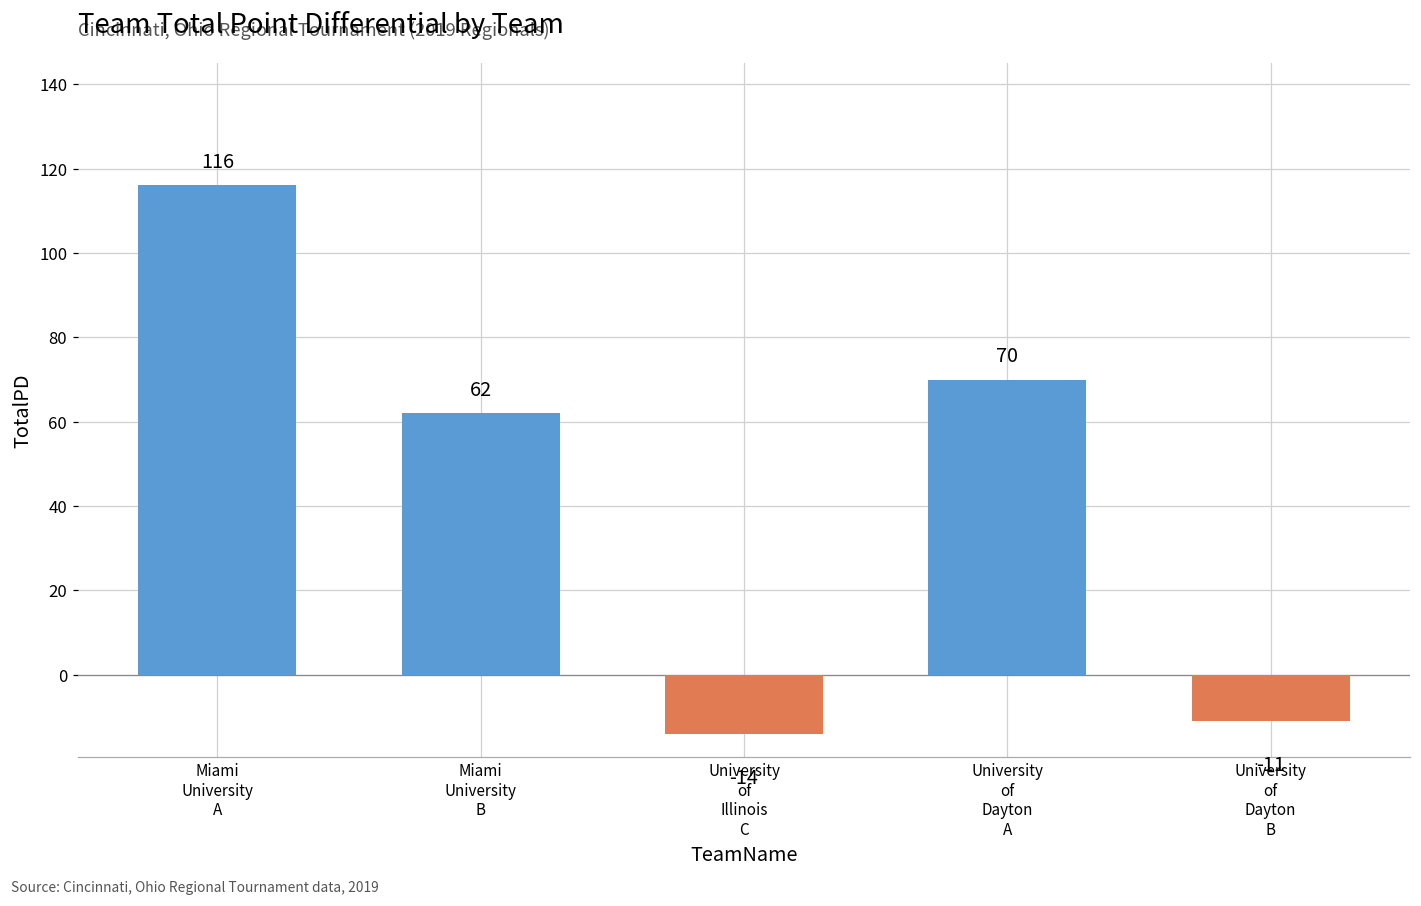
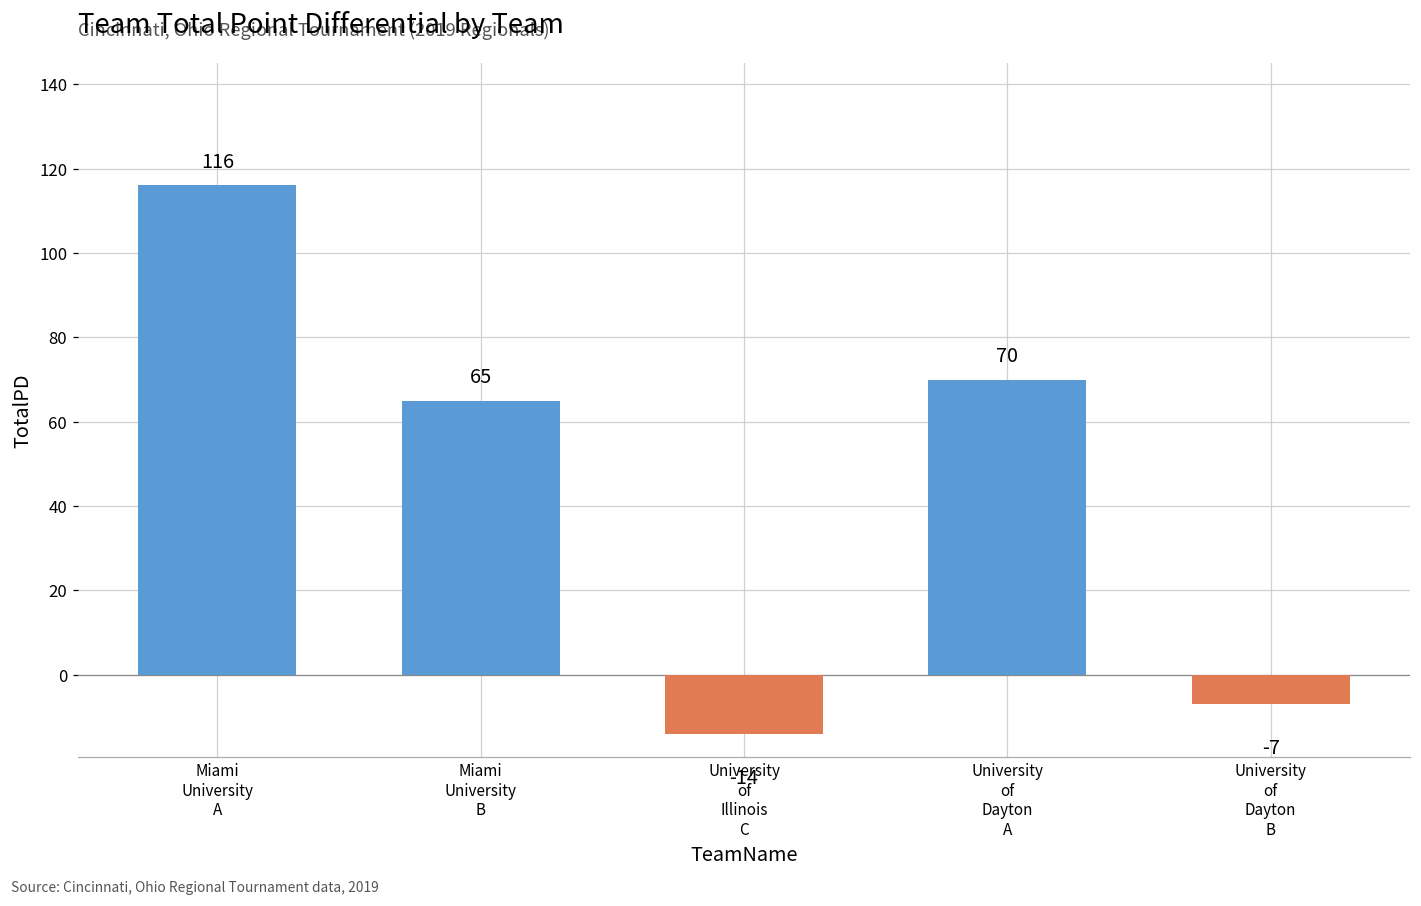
Miami University B: 62 -> 65
University of Dayton B: -11 -> -7
